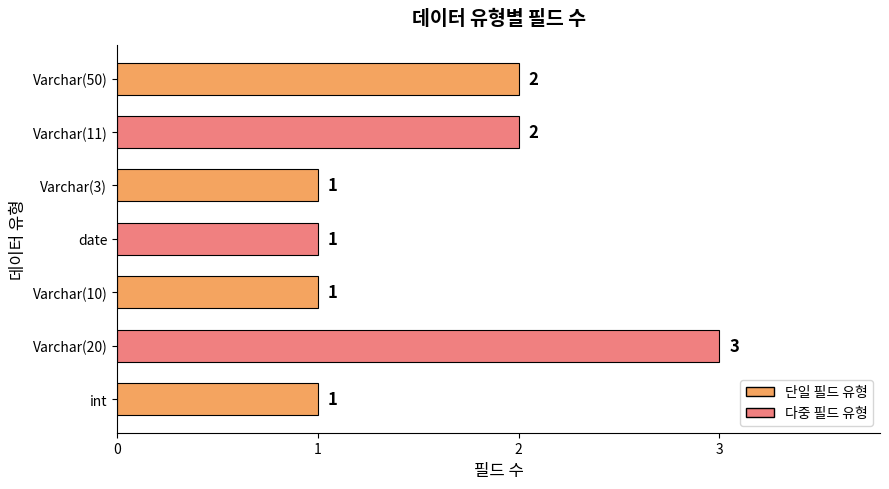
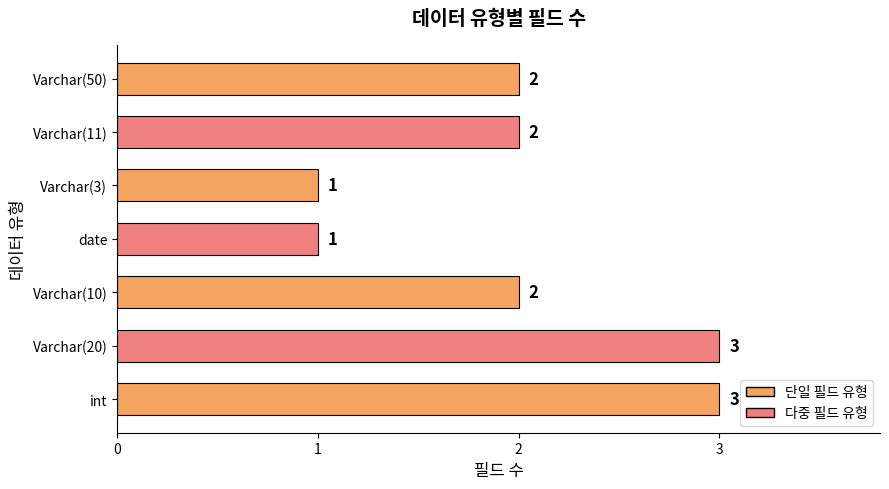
Varchar(10): 1 -> 2
int: 1 -> 3
